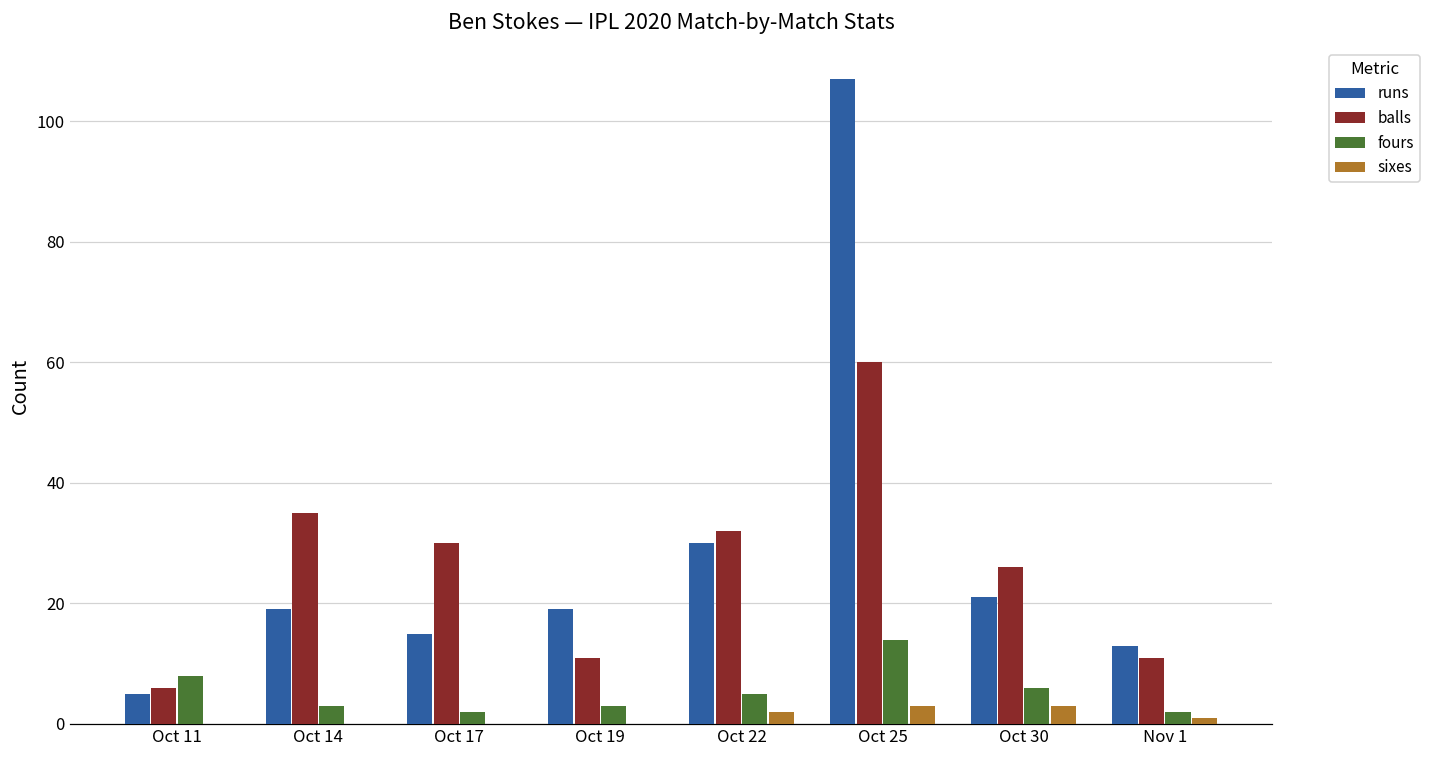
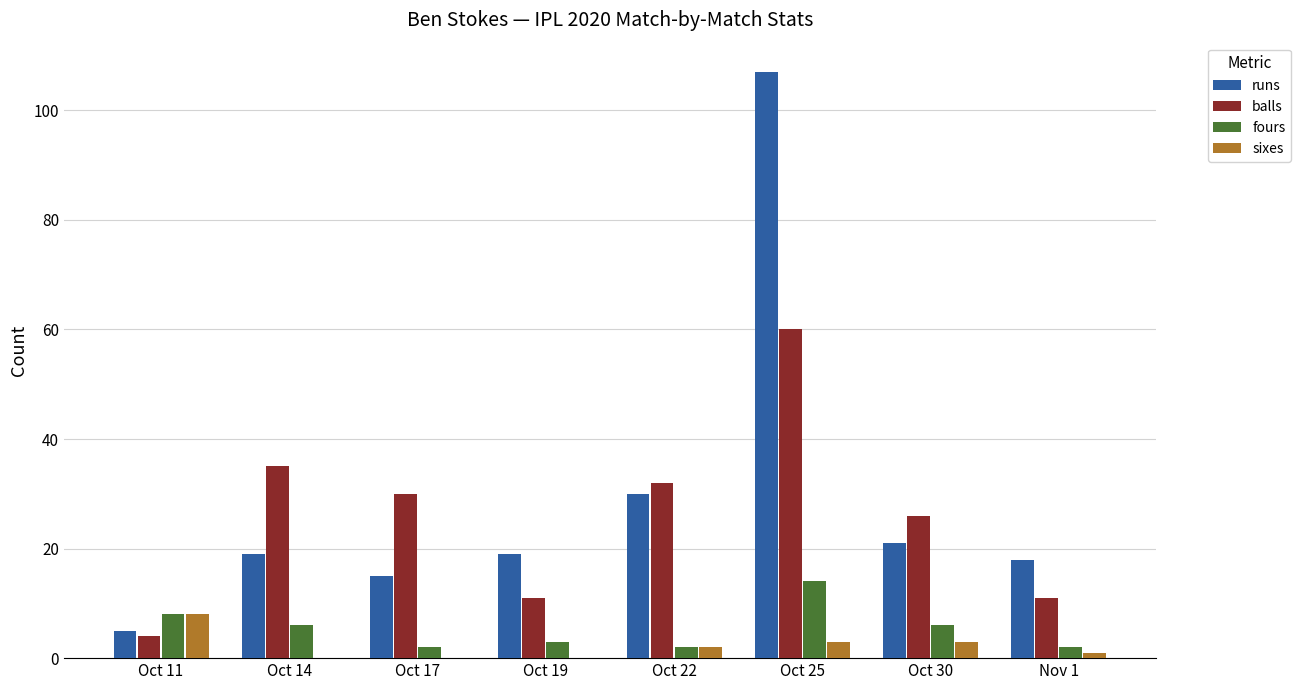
balls, Oct 11: 6 -> 4
sixes, Oct 11: 0 -> 8
fours, Oct 14: 3 -> 6
fours, Oct 22: 5 -> 2
runs, Nov 1: 13 -> 18
